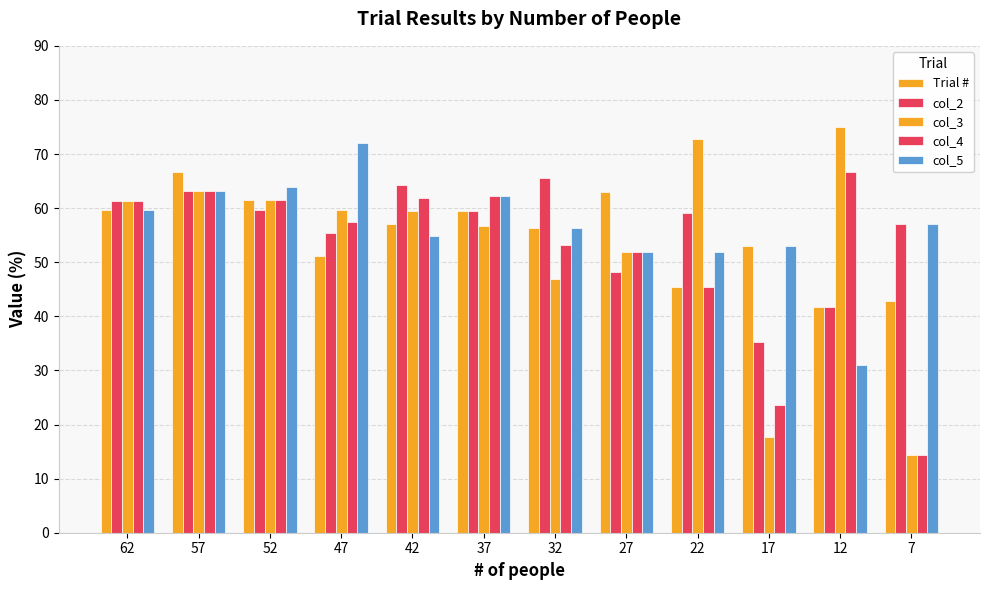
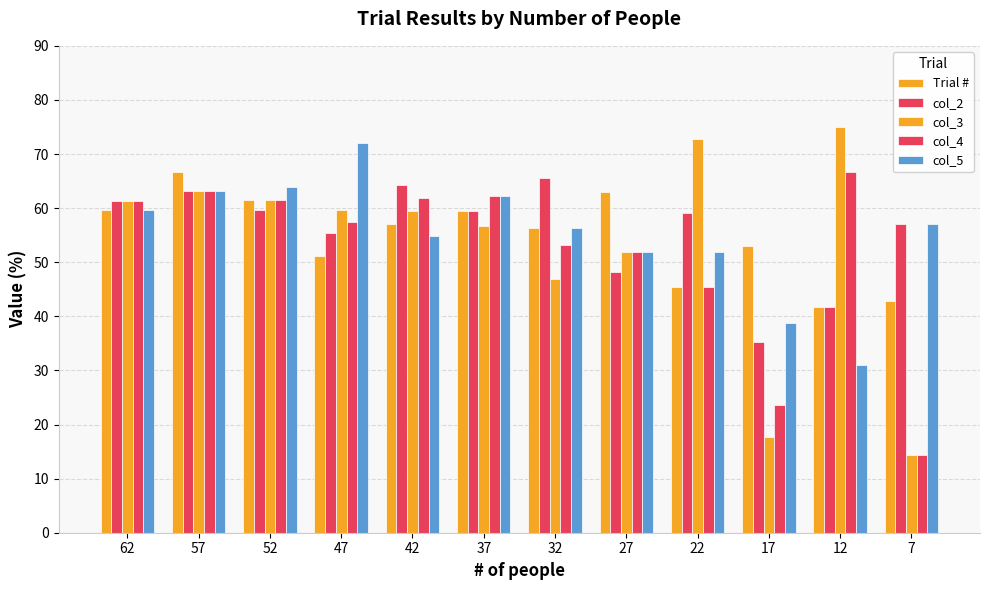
col_5, 17: 53 -> 39
